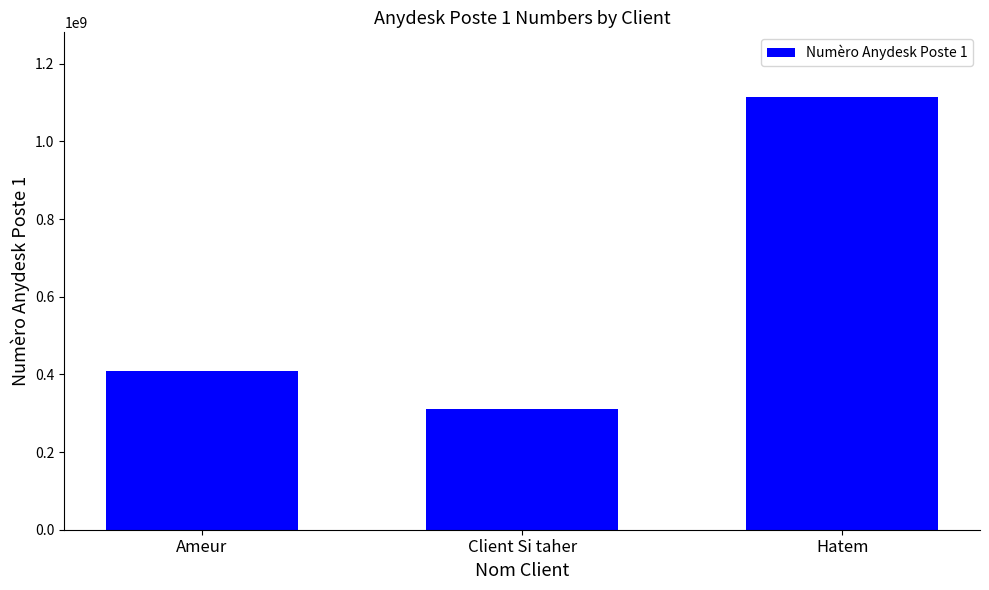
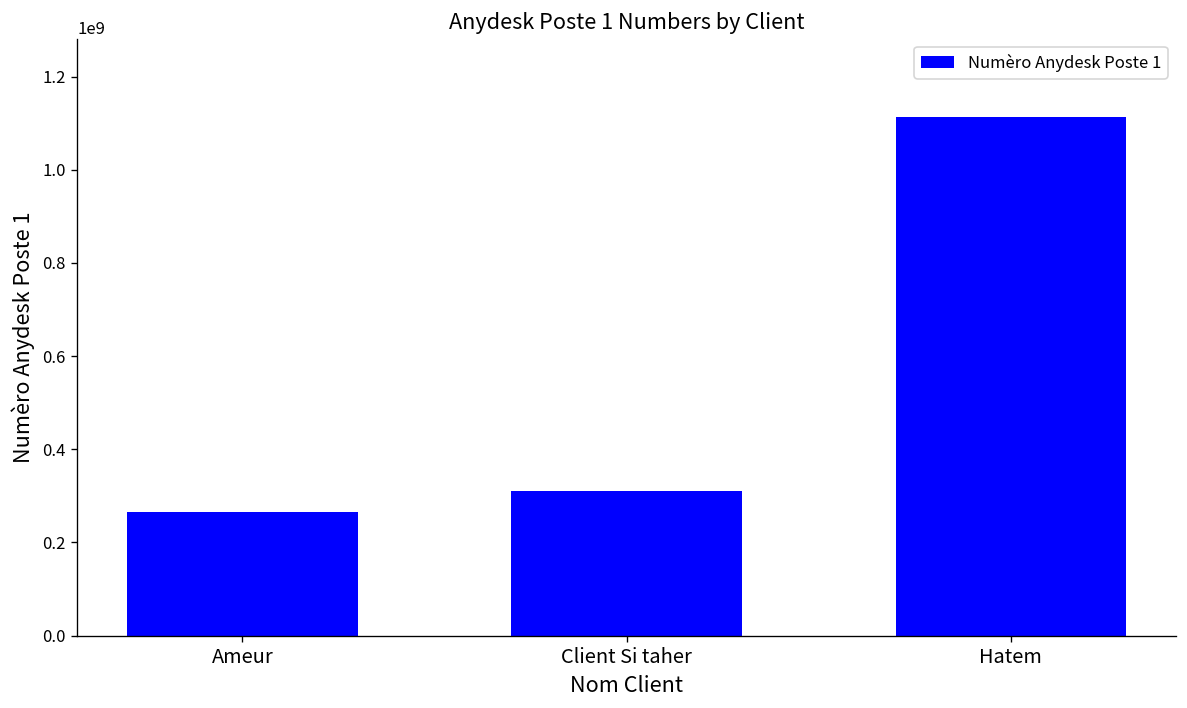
Ameur: 410000000 -> 270000000
